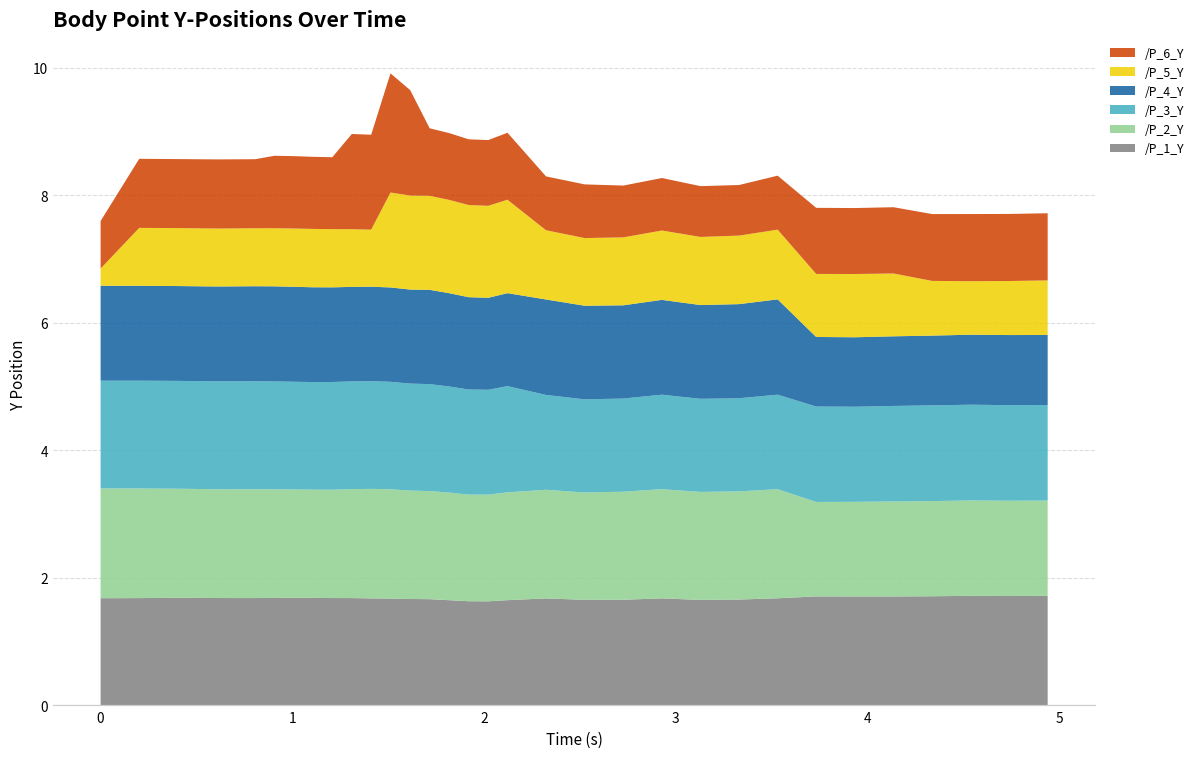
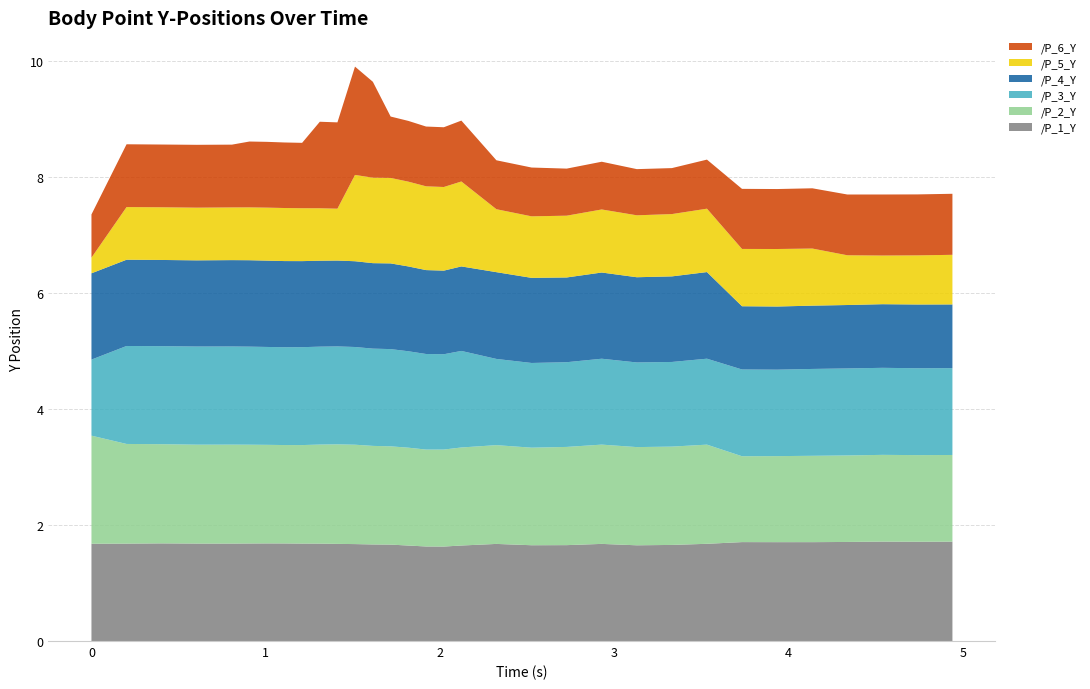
/P_2_Y, 0: 1.7 -> 1.9
/P_3_Y, 0: 1.7 -> 1.3
